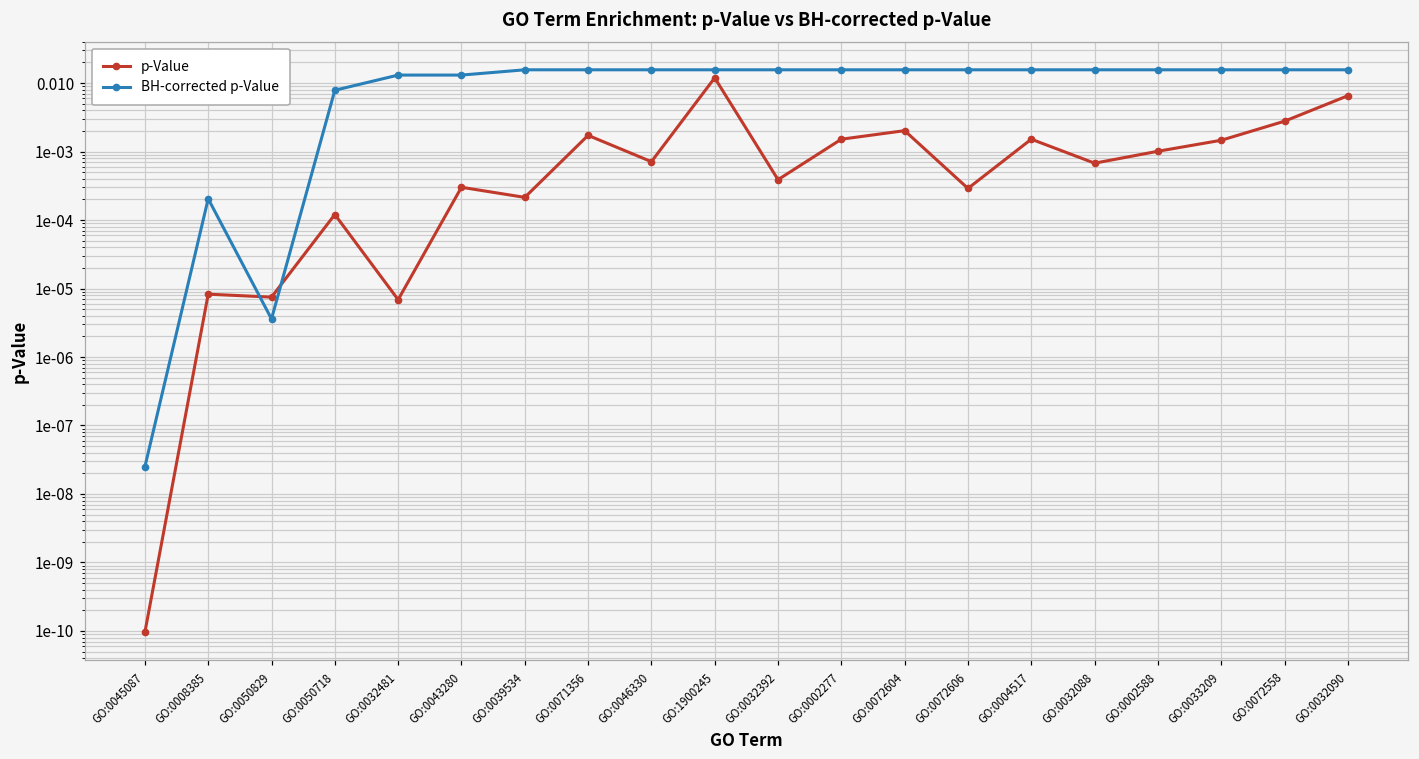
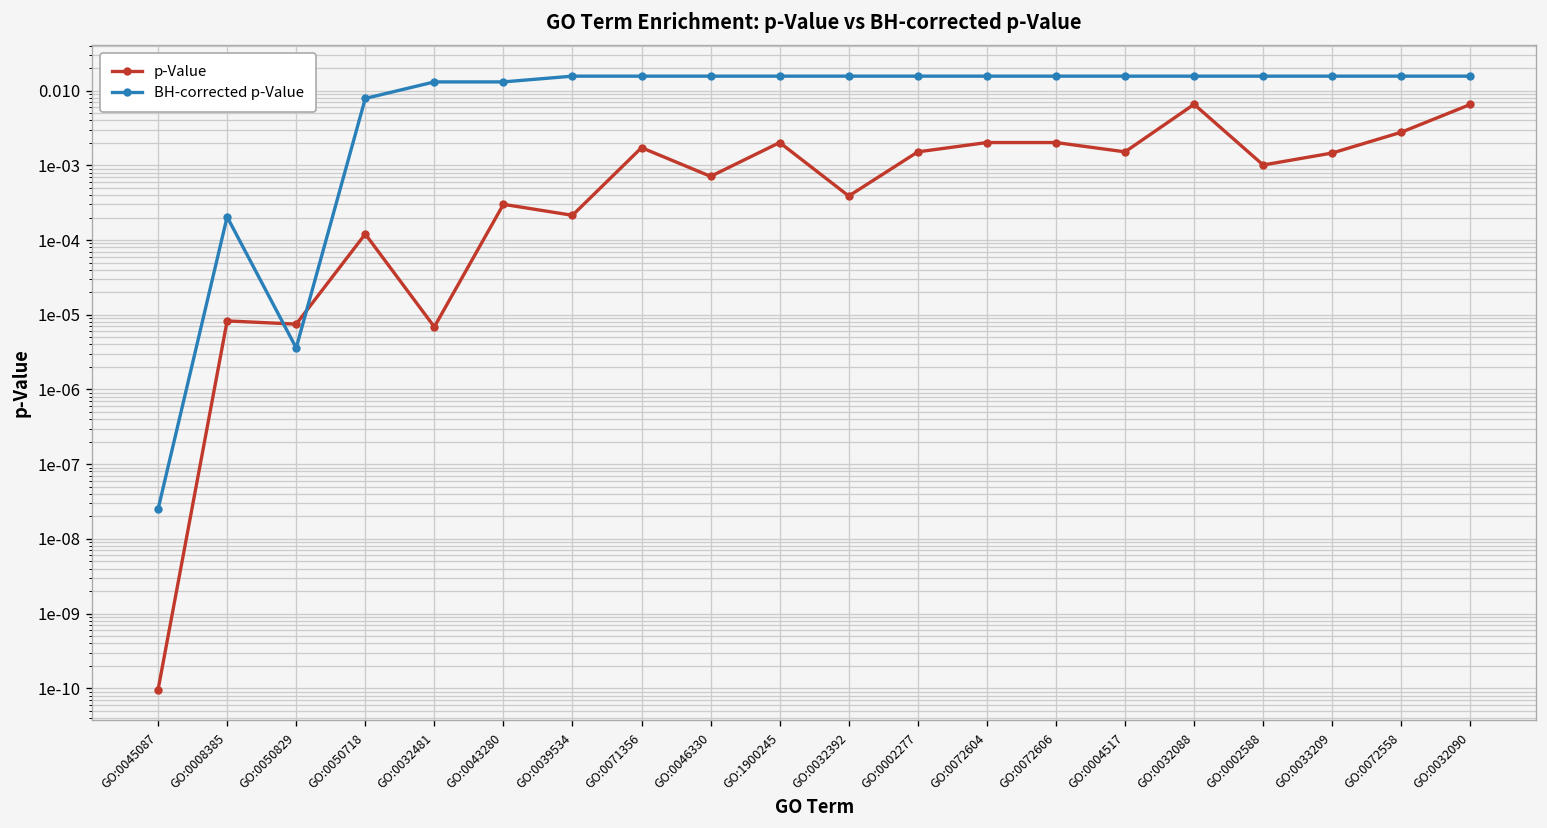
p-Value, GO:1900245: 0.012 -> 0.0020
p-Value, GO:0072606: 0.0003 -> 0.0020
p-Value, GO:0032088: 0.0007 -> 0.007
